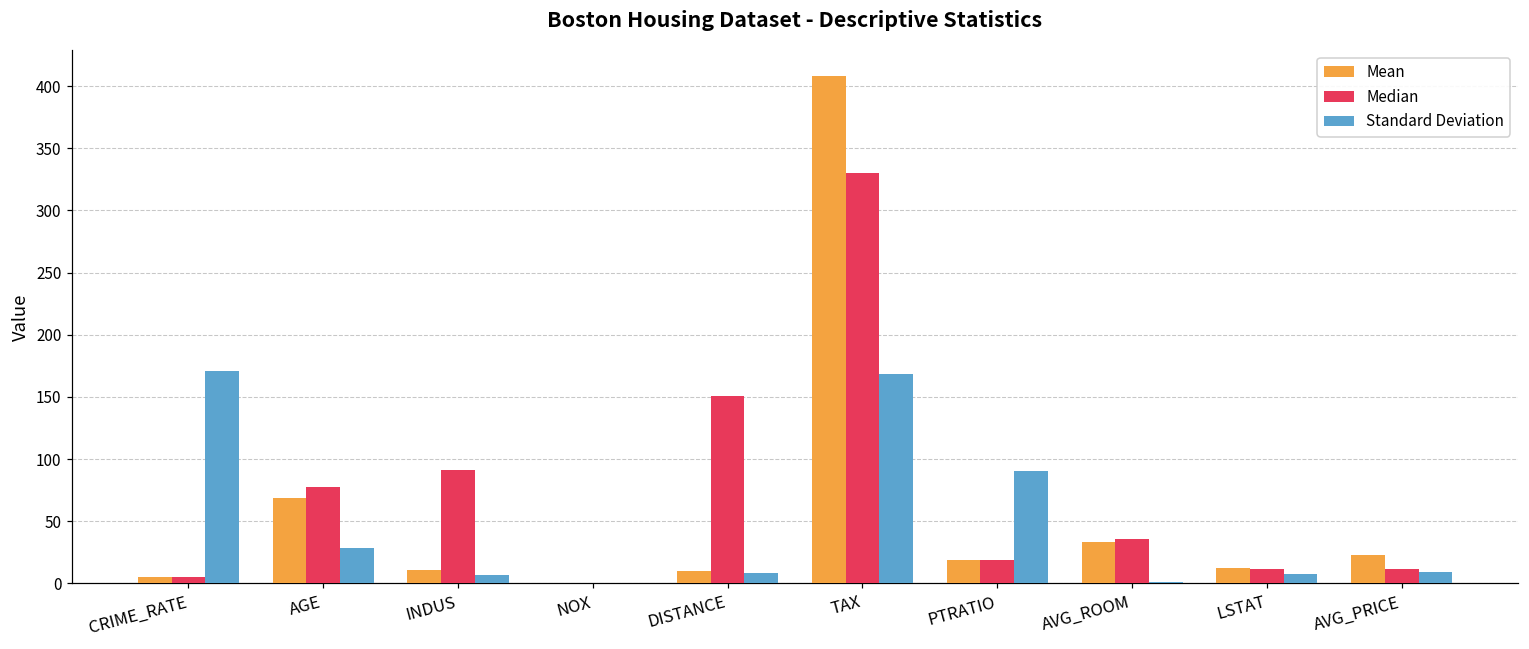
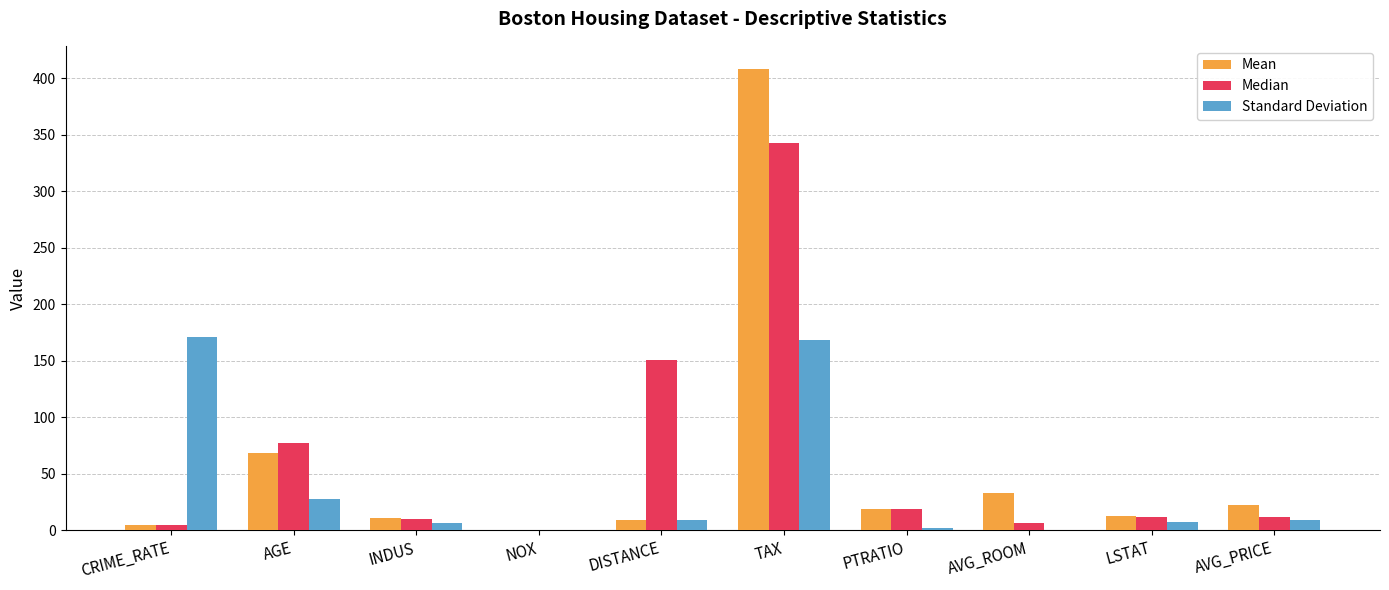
Median, INDUS: 91 -> 10
Median, TAX: 330 -> 343
Standard Deviation, PTRATIO: 90 -> 2
Median, AVG_ROOM: 36 -> 6
